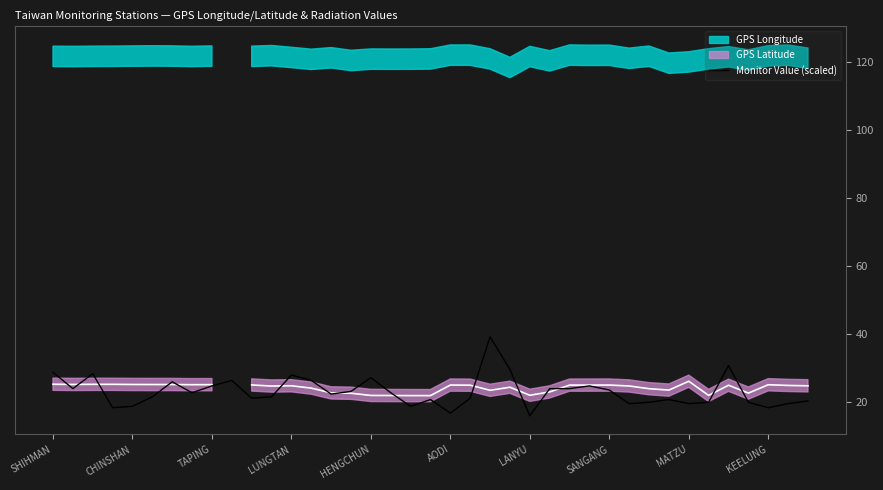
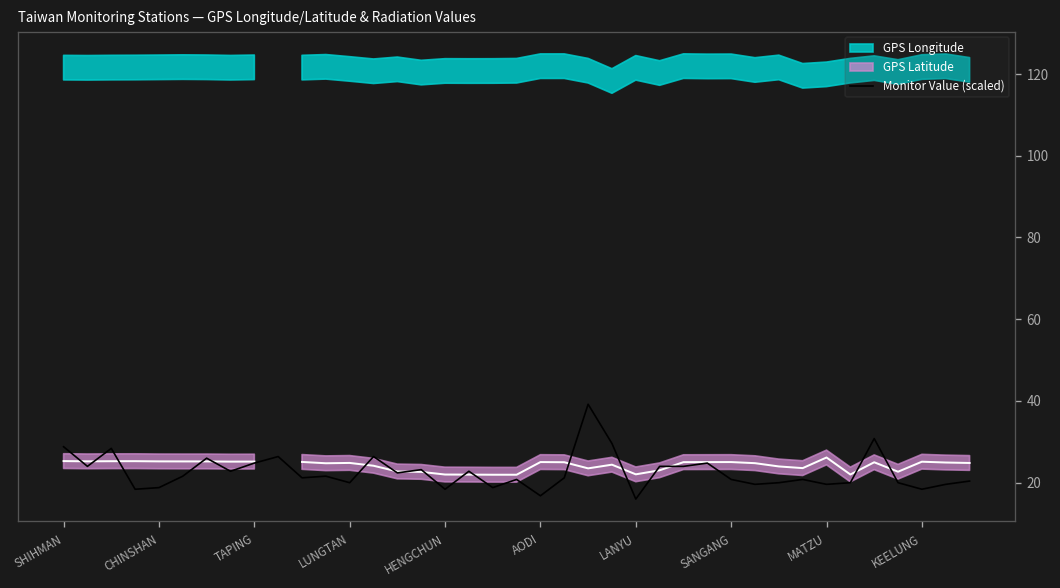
Monitor Value (scaled), LUNGTAN: 28 -> 20
Monitor Value (scaled), HENGCHUN: 27 -> 18
Monitor Value (scaled), SANGANG: 24 -> 21
